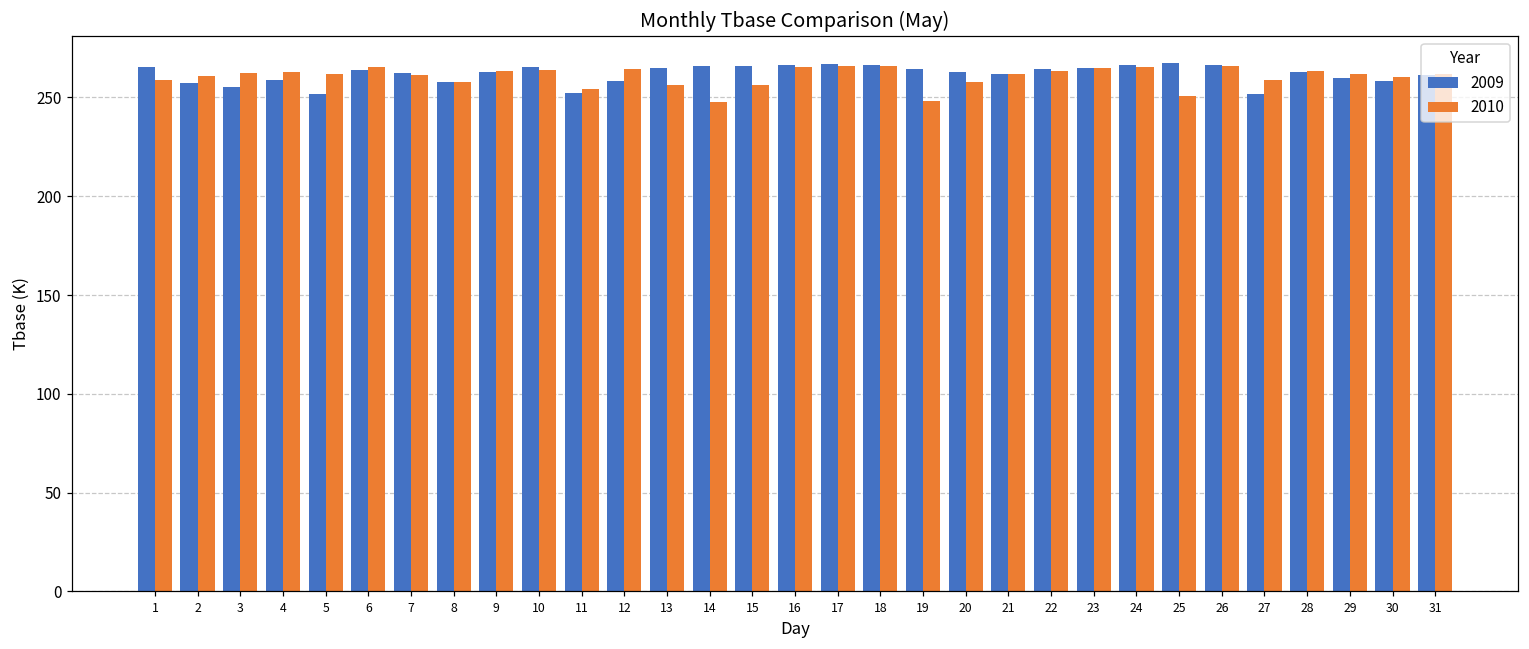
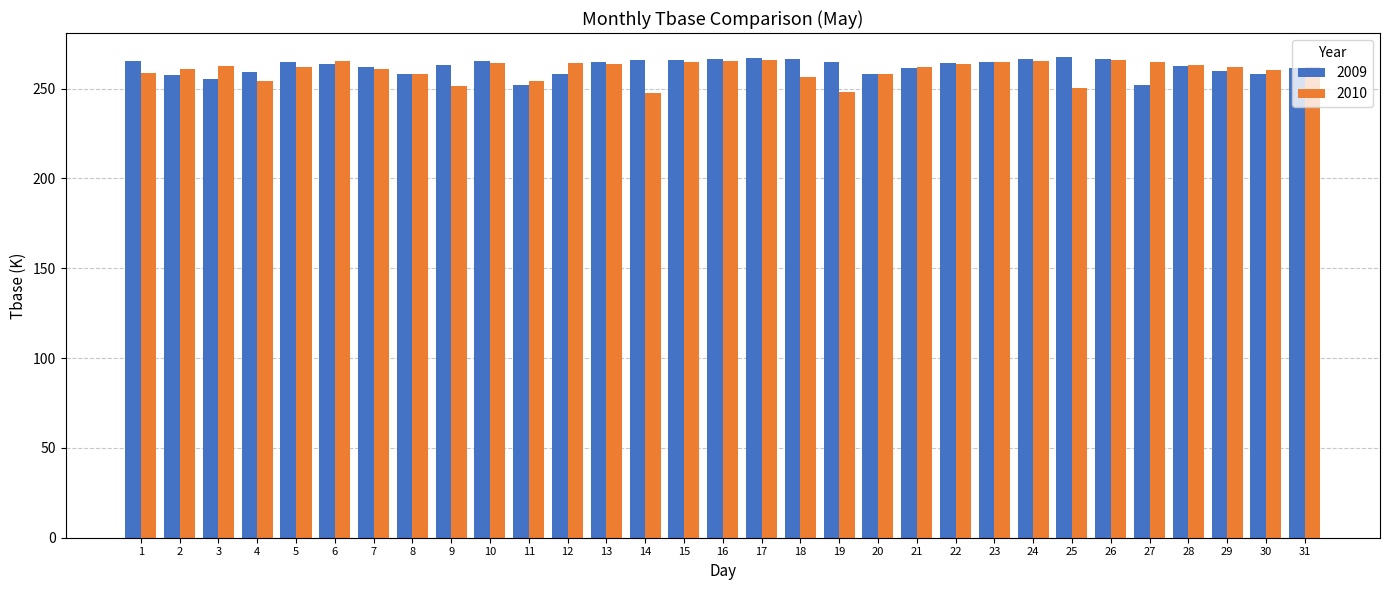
2010, 4: 263 -> 254
2009, 5: 252 -> 265
2010, 9: 264 -> 251
2010, 13: 256 -> 264
2010, 15: 257 -> 265
2010, 18: 266 -> 257
2009, 20: 263 -> 258
2010, 27: 259 -> 265
